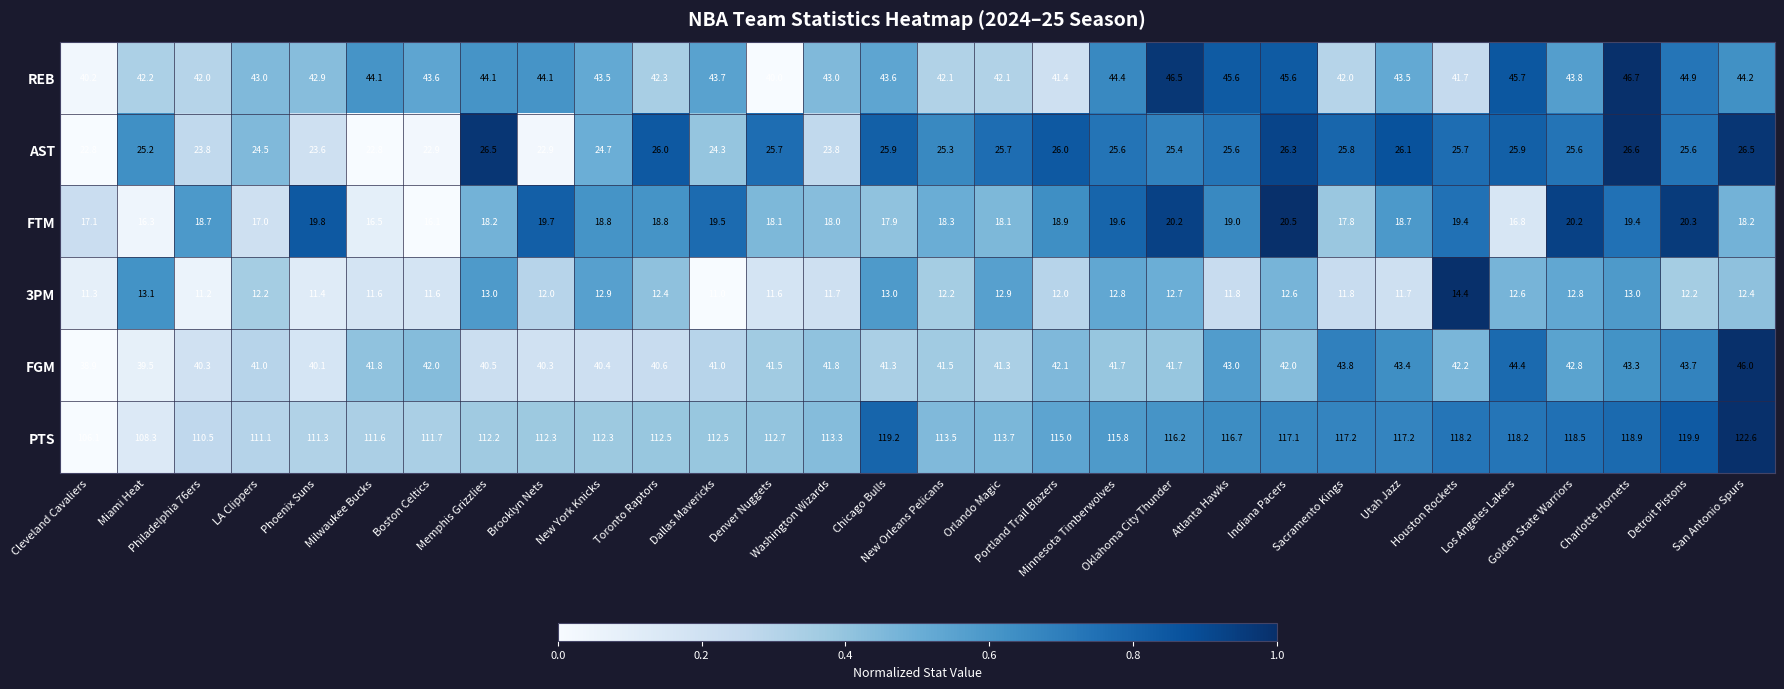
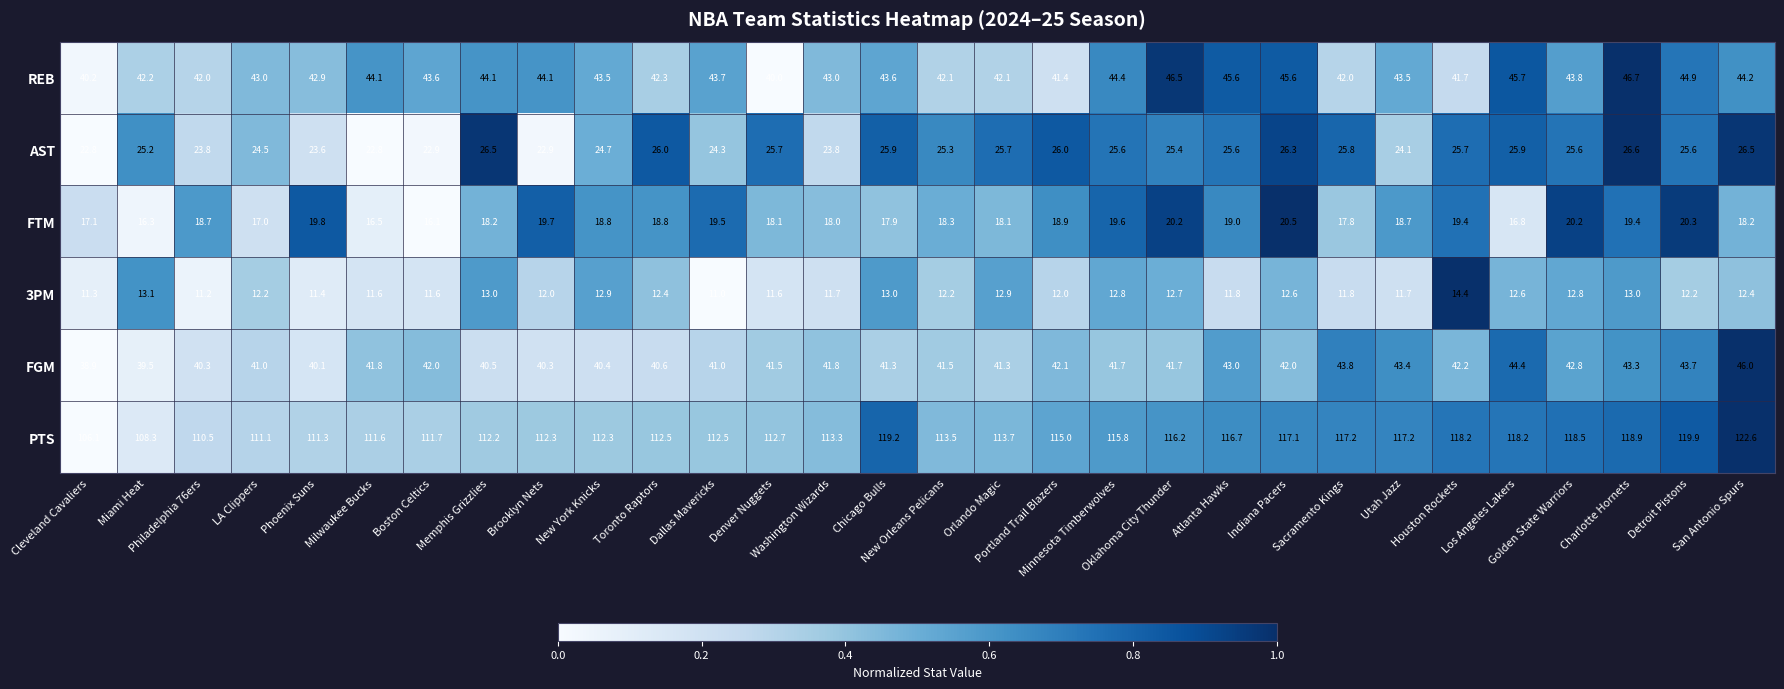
AST, Utah Jazz: 26.1 -> 24.1
